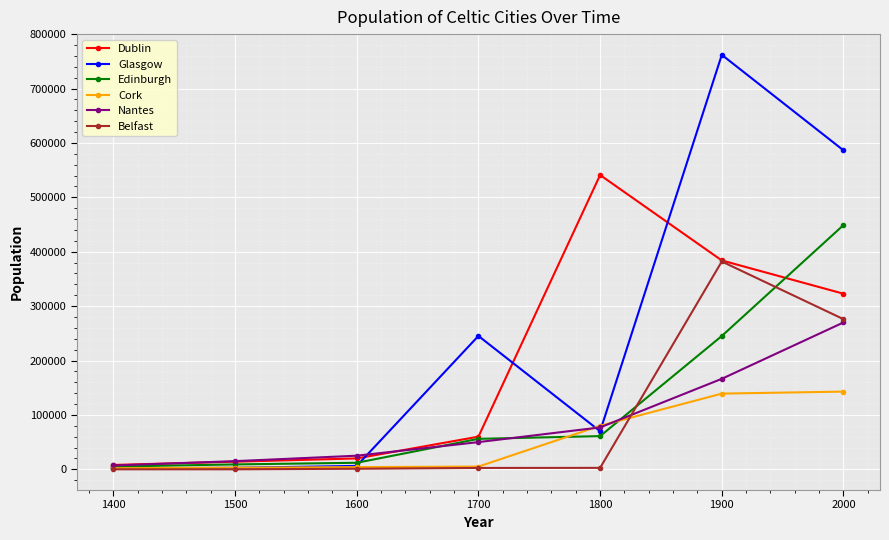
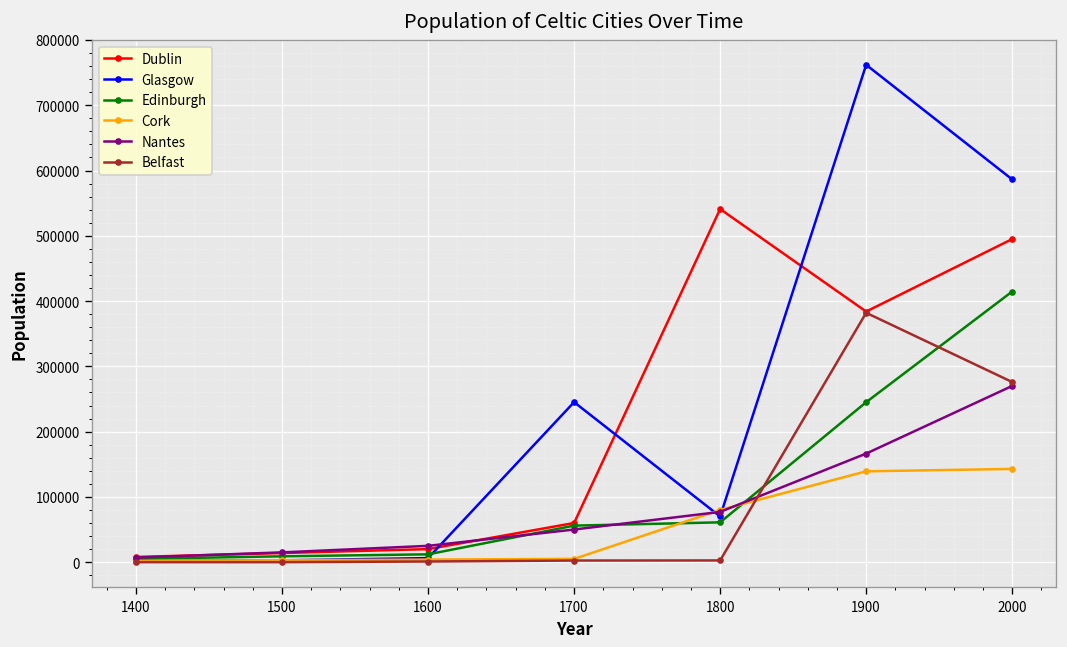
Dublin, 2000: 320000 -> 500000
Edinburgh, 2000: 450000 -> 410000
